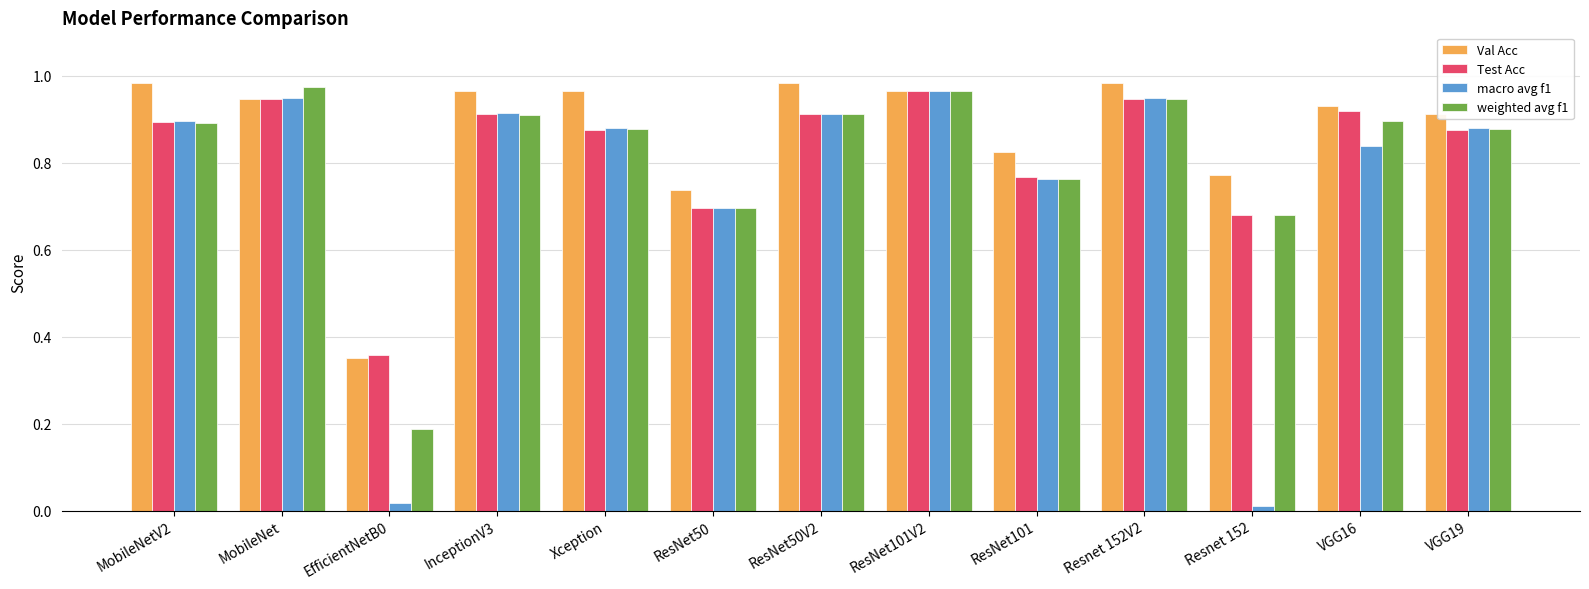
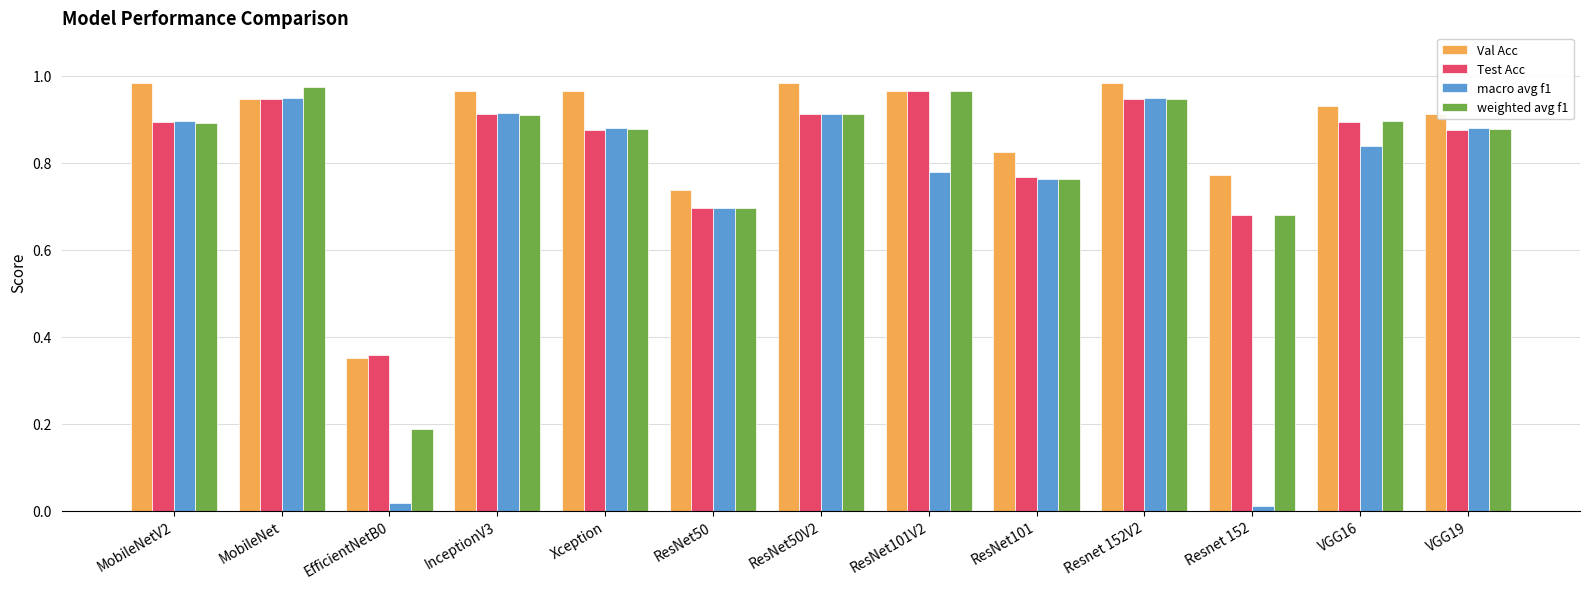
macro avg f1, ResNet101V2: 0.97 -> 0.78
Test Acc, VGG16: 0.92 -> 0.89
